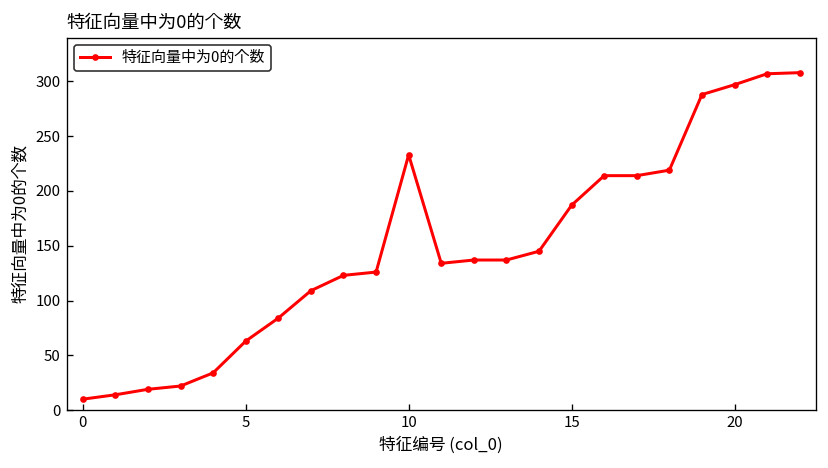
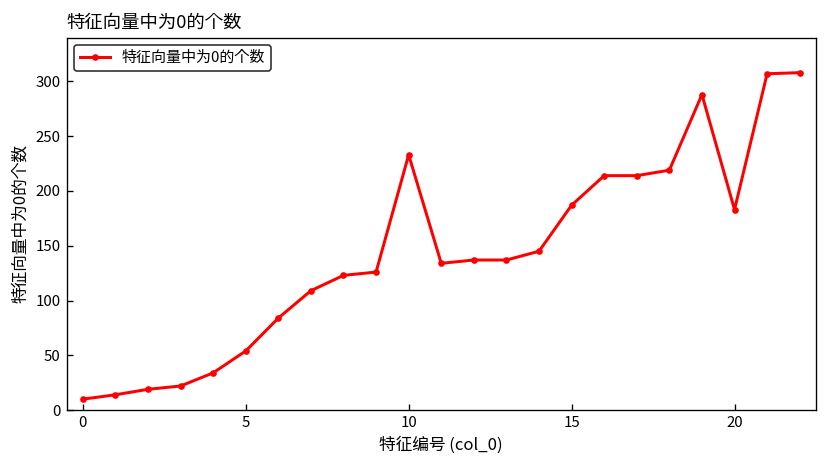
5: 60 -> 50
20: 300 -> 180
